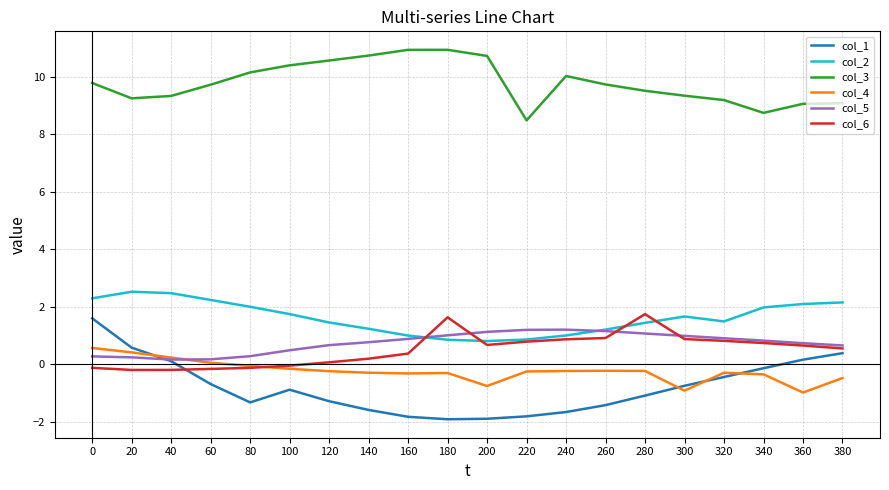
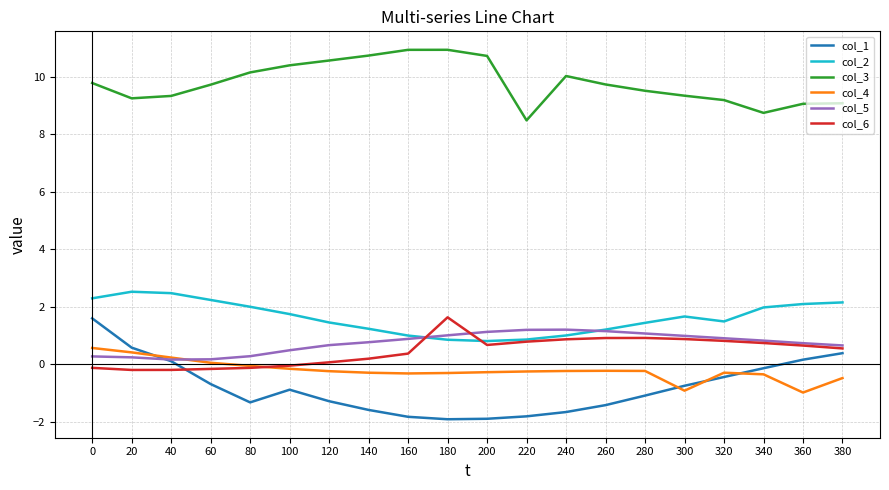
col_4, 200: -0.7 -> -0.3
col_6, 280: 1.7 -> 0.9
